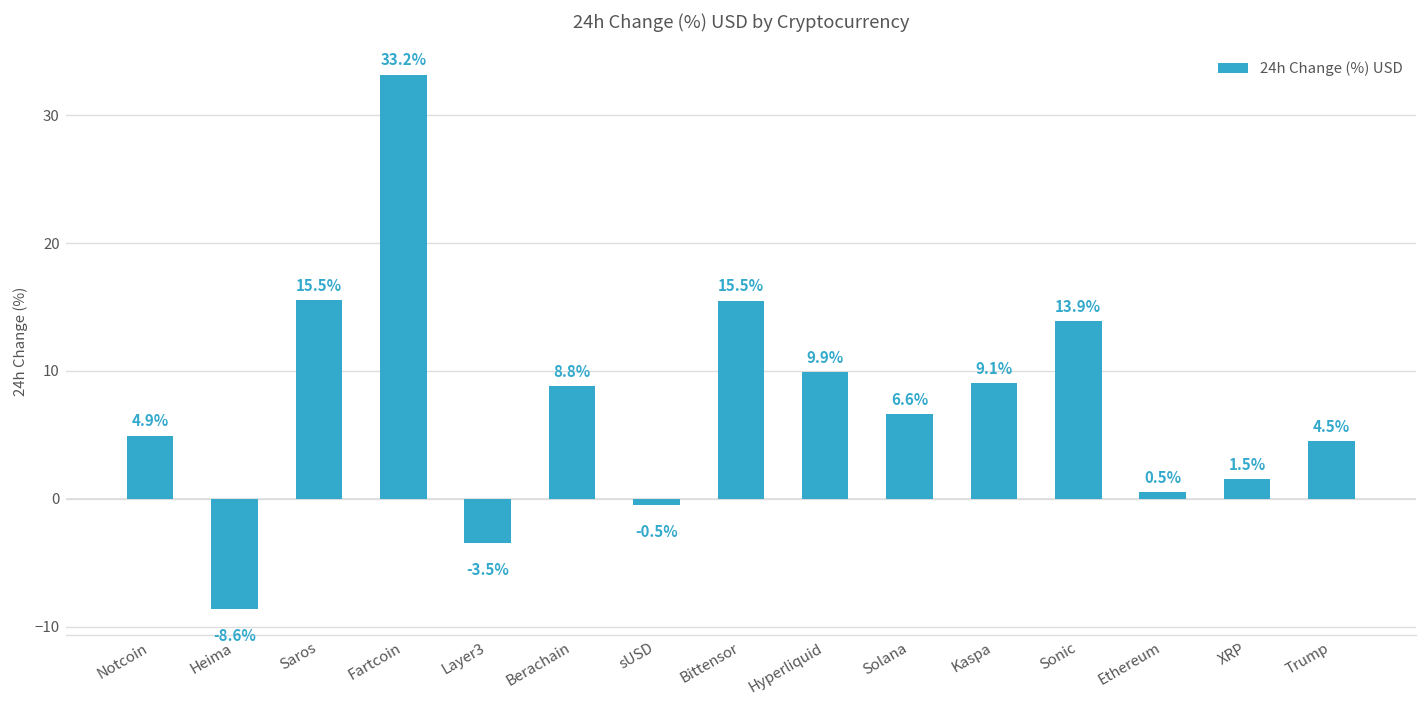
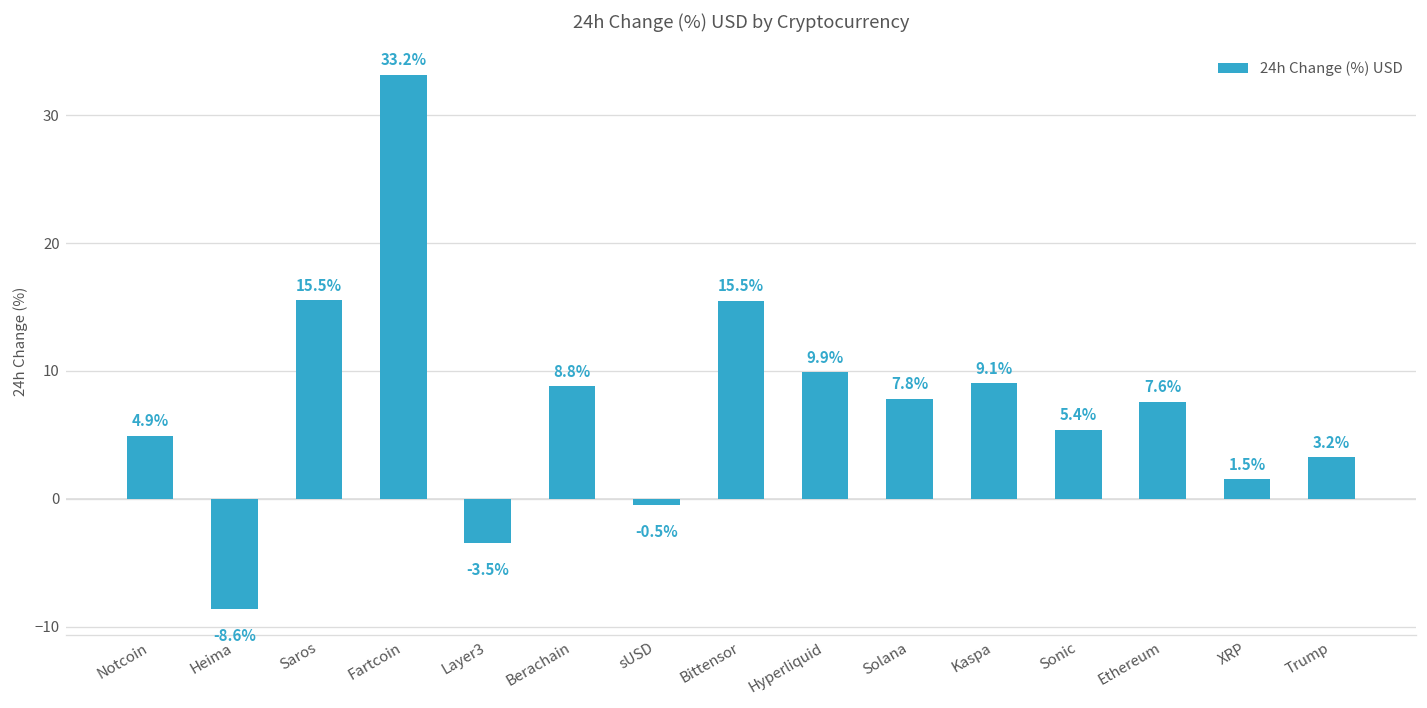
Solana: 6.6% -> 7.8%
Sonic: 13.9% -> 5.4%
Ethereum: 0.5% -> 7.6%
Trump: 4.5% -> 3.2%
